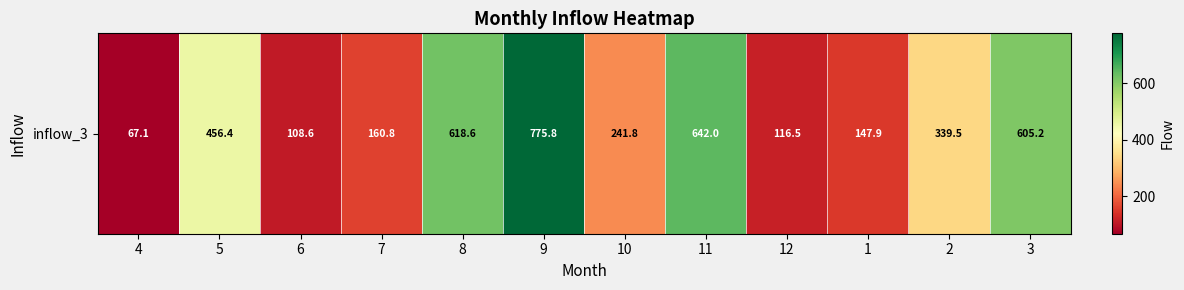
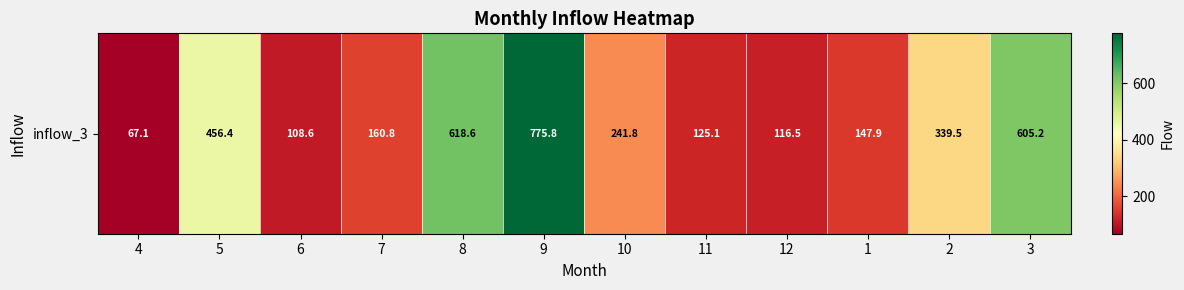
inflow_3, 11: 642.0 -> 125.1
